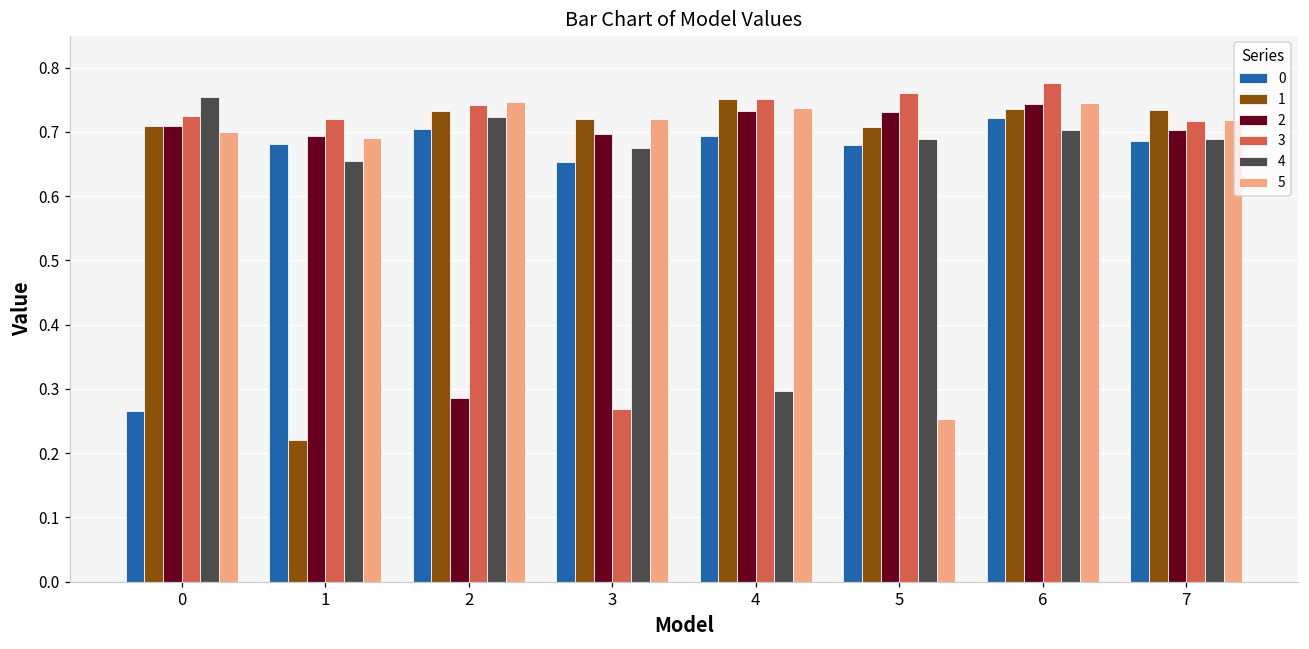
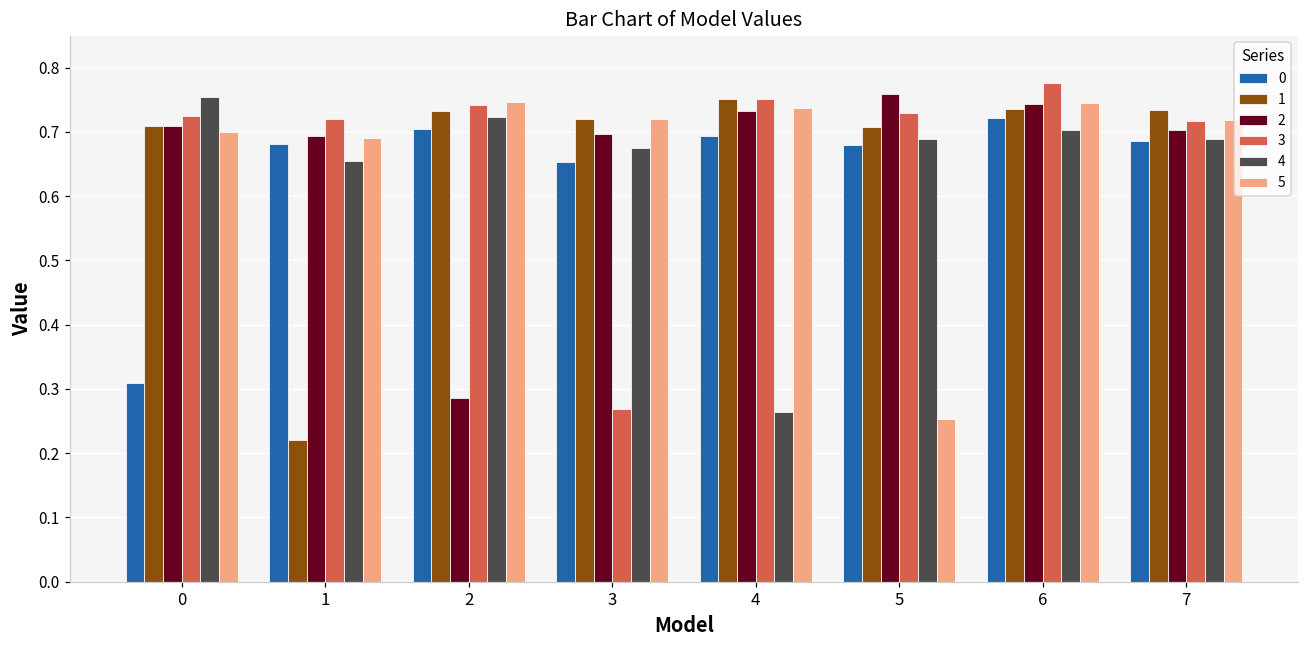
0, 0: 0.27 -> 0.31
4, 4: 0.30 -> 0.26
2, 5: 0.73 -> 0.76
3, 5: 0.76 -> 0.73
